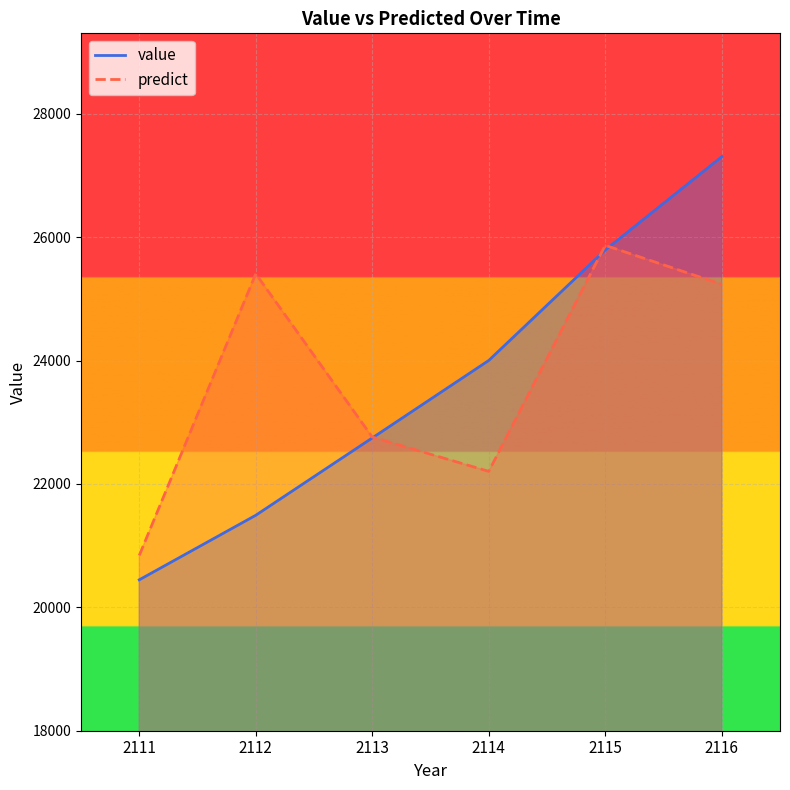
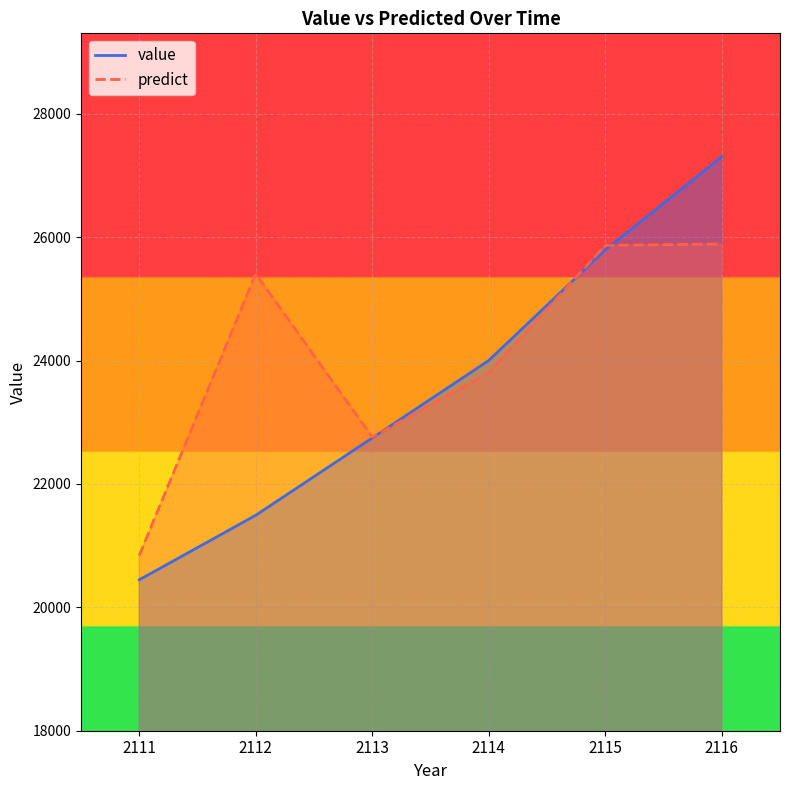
predict, 2114: 22200 -> 23800
predict, 2116: 25200 -> 25900
